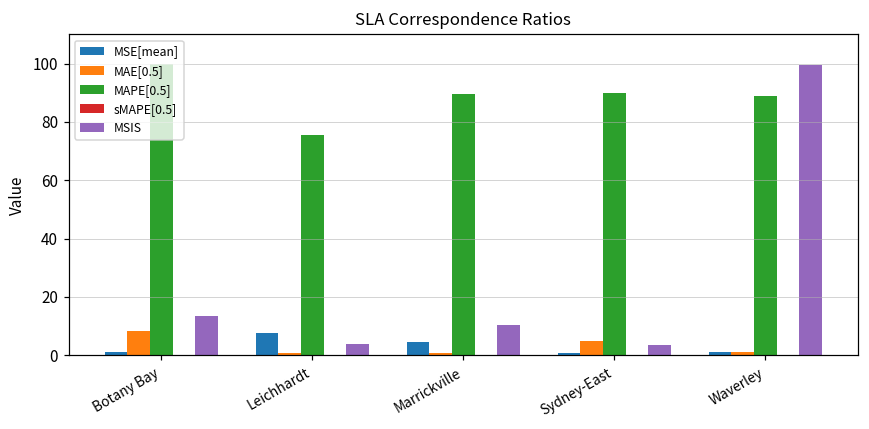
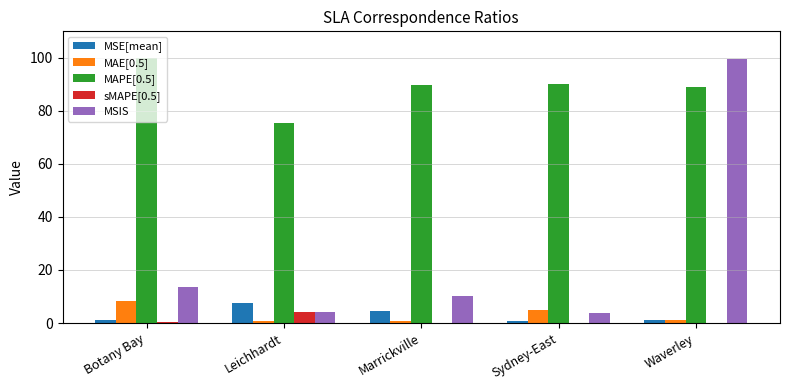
sMAPE[0.5], Leichhardt: 0 -> 4
